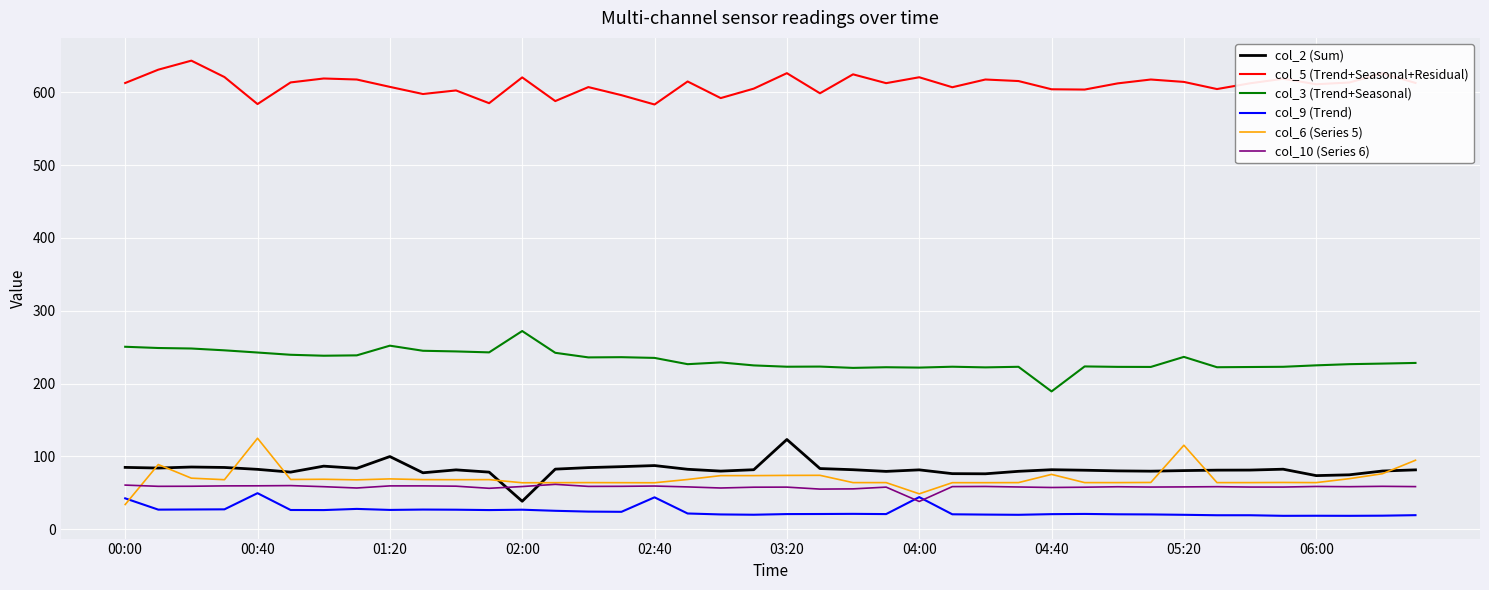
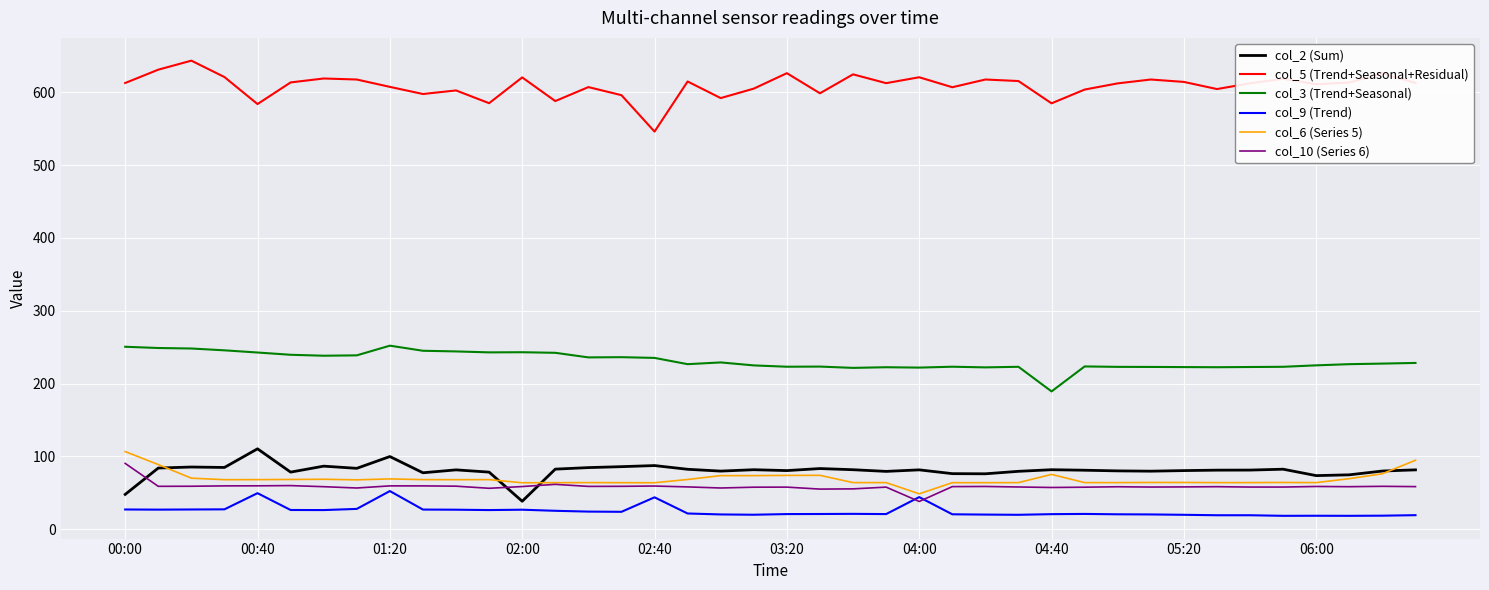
col_2 (Sum), 00:00: 80 -> 50
col_9 (Trend), 00:00: 40 -> 30
col_6 (Series 5), 00:00: 30 -> 110
col_10 (Series 6), 00:00: 60 -> 90
col_2 (Sum), 00:40: 80 -> 110
col_6 (Series 5), 00:40: 120 -> 70
col_9 (Trend), 01:20: 30 -> 50
col_3 (Trend+Seasonal), 02:00: 270 -> 240
col_5 (Trend+Seasonal+Residual), 02:40: 580 -> 550
col_2 (Sum), 03:20: 120 -> 80
col_5 (Trend+Seasonal+Residual), 04:40: 600 -> 580
col_3 (Trend+Seasonal), 05:20: 240 -> 220
col_6 (Series 5), 05:20: 120 -> 60
